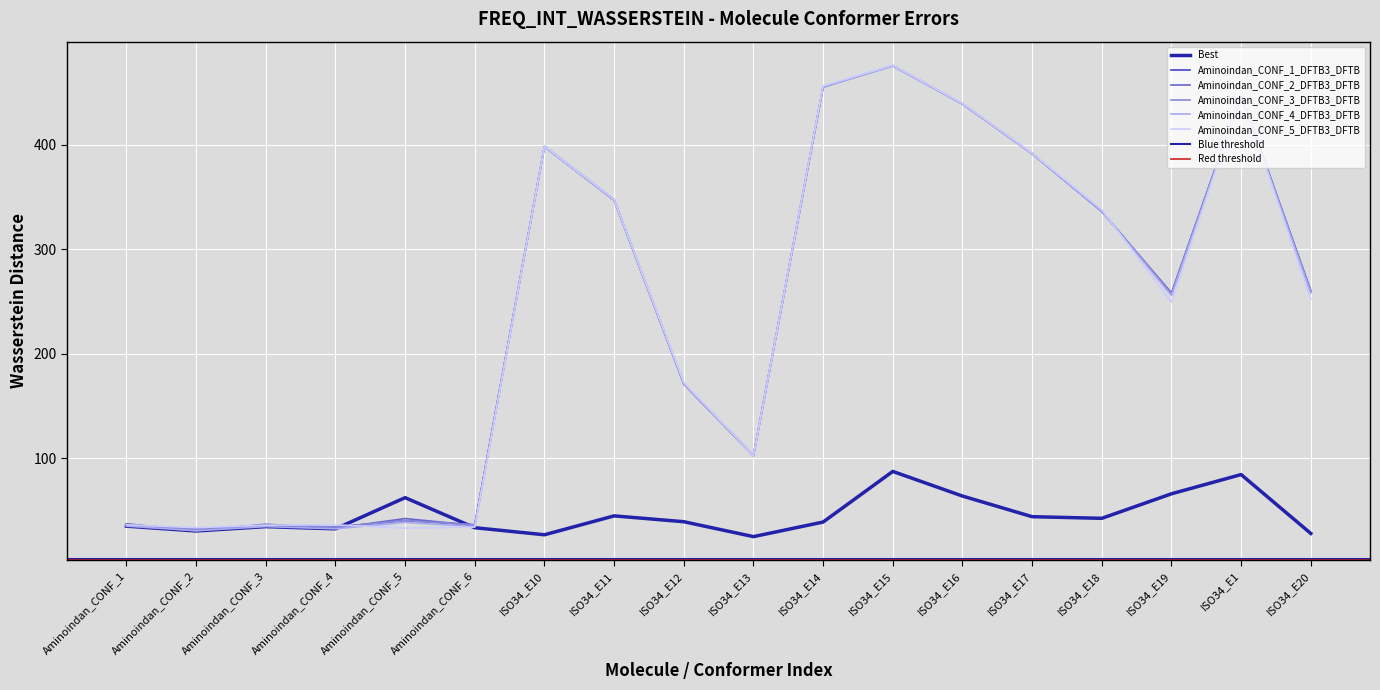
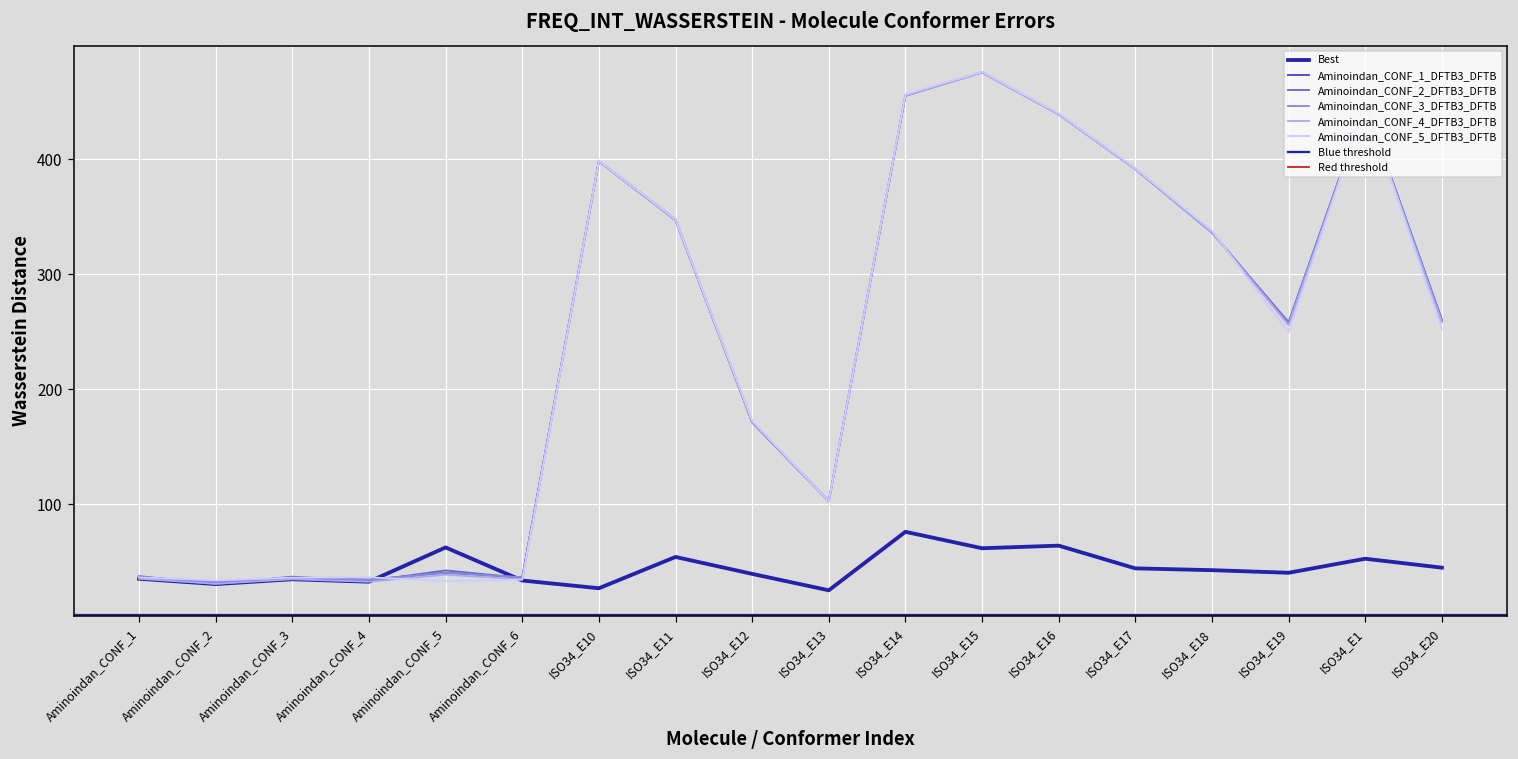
Best, ISO34_E11: 45 -> 54
Best, ISO34_E14: 39 -> 76
Best, ISO34_E15: 88 -> 62
Best, ISO34_E19: 66 -> 40
Best, ISO34_E1: 85 -> 53
Best, ISO34_E20: 28 -> 45
